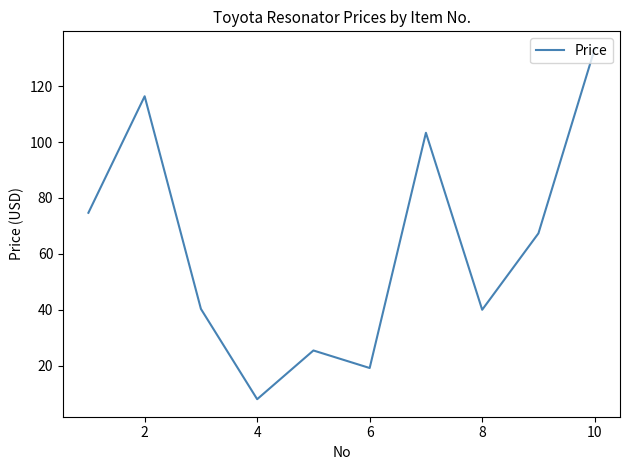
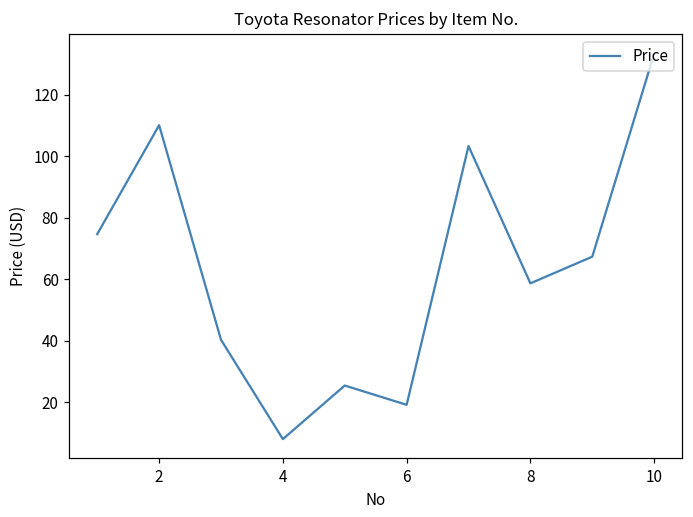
2: 116 -> 110
8: 40 -> 59
